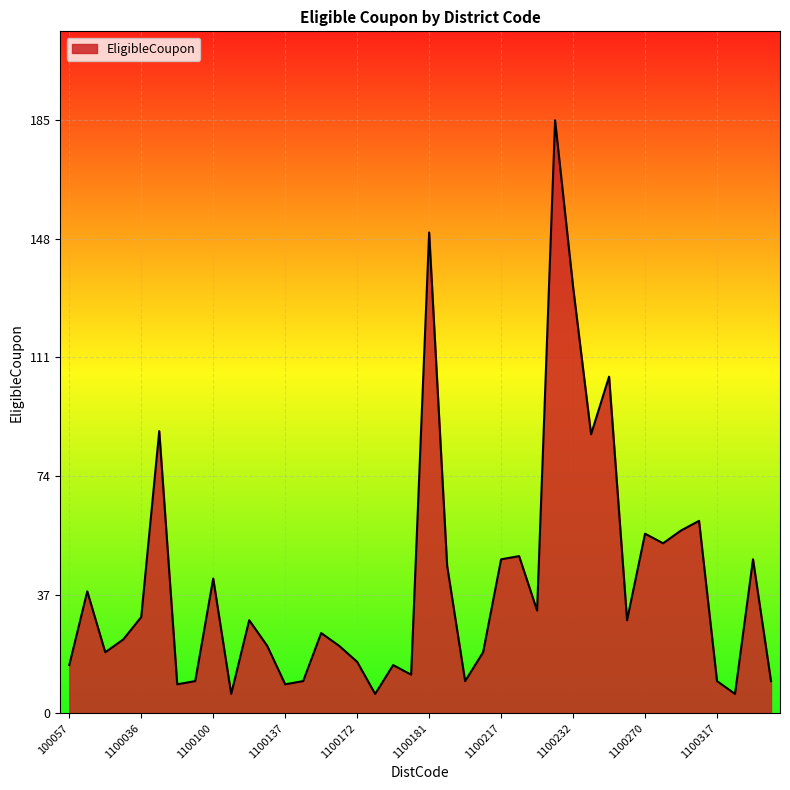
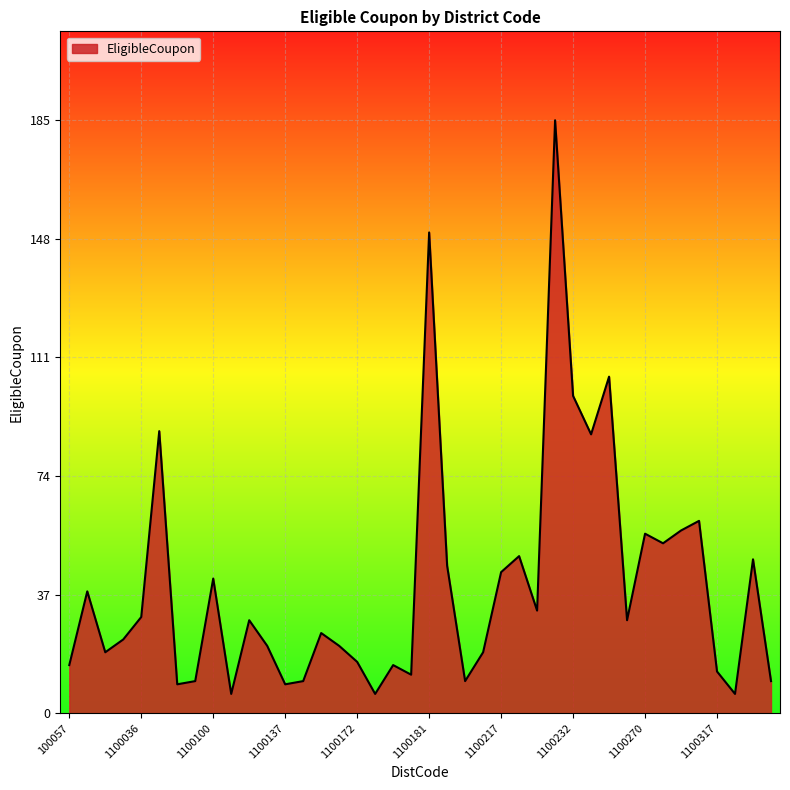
1100217: 48 -> 44
1100232: 133 -> 99
1100317: 10 -> 13
